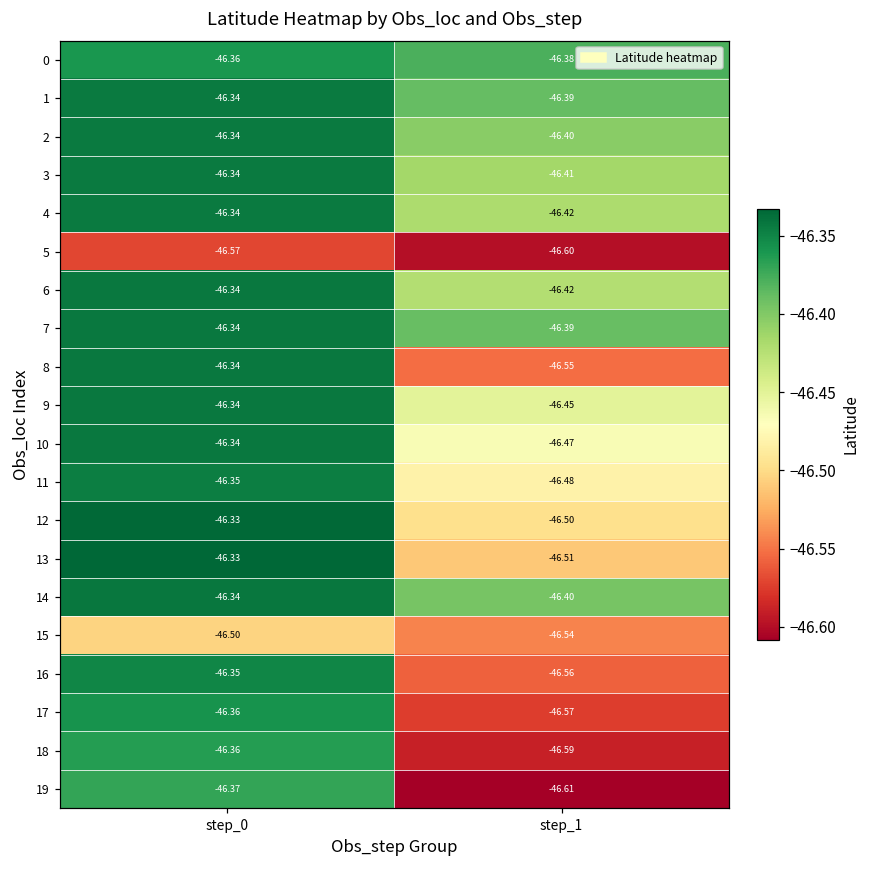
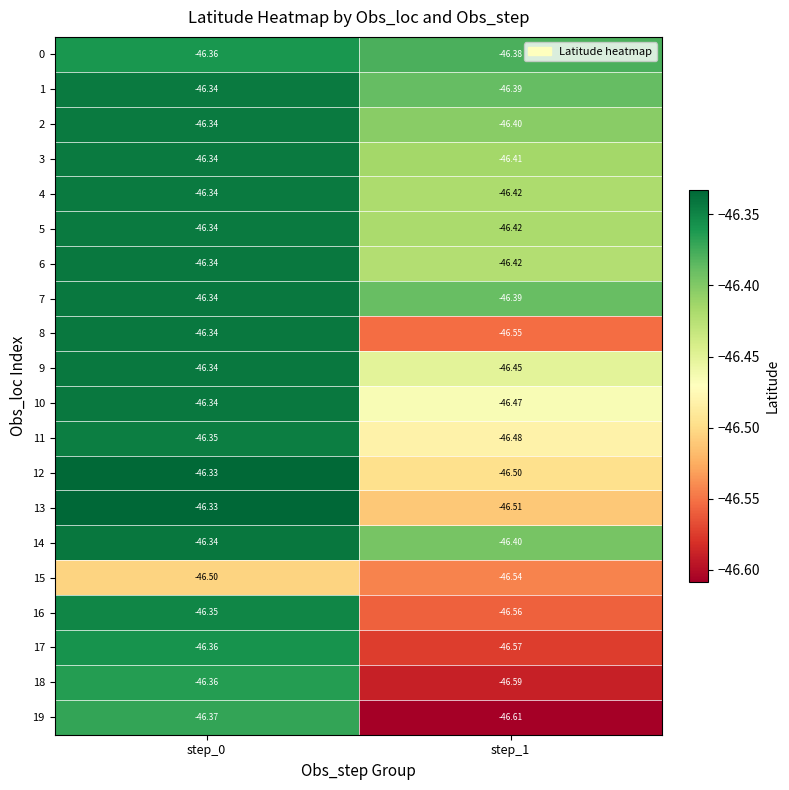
5, step_0: -46.57 -> -46.34
5, step_1: -46.60 -> -46.42
